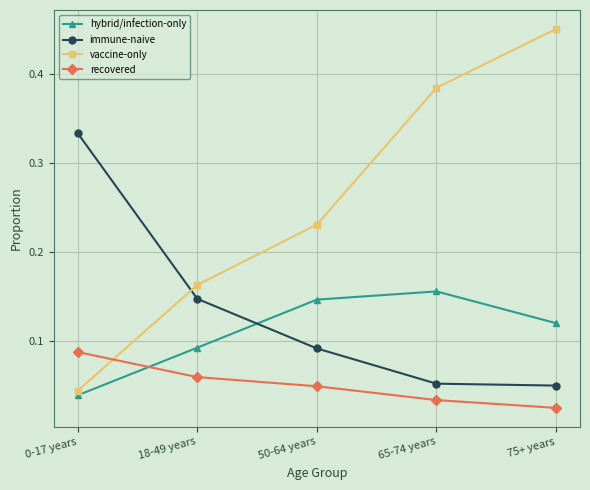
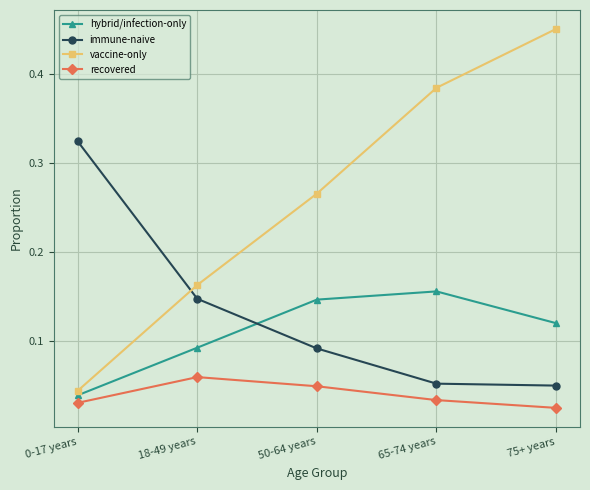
immune-naive, 0-17 years: 0.33 -> 0.32
recovered, 0-17 years: 0.09 -> 0.03
vaccine-only, 50-64 years: 0.23 -> 0.27
